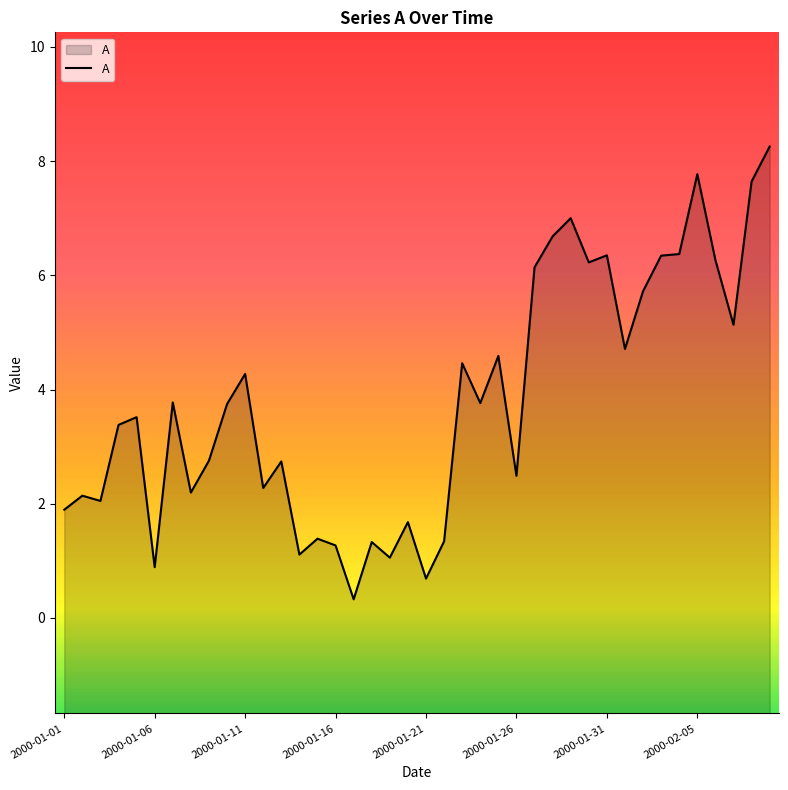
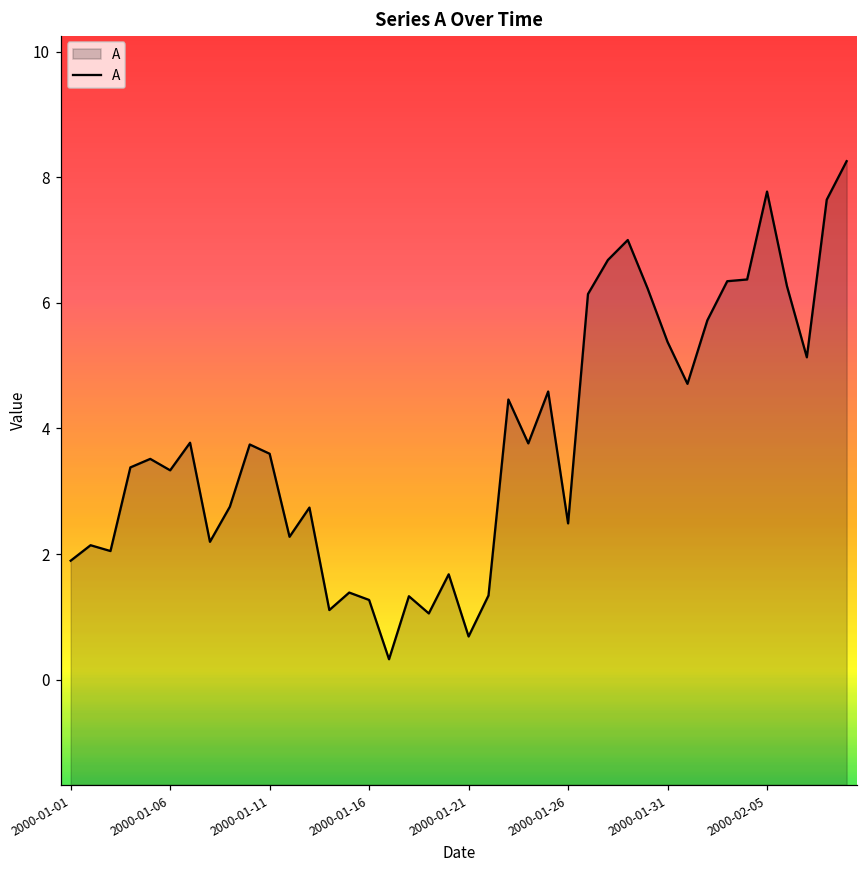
2000-01-06: 0.9 -> 3.3
2000-01-11: 4.3 -> 3.6
2000-01-31: 6.4 -> 5.4
